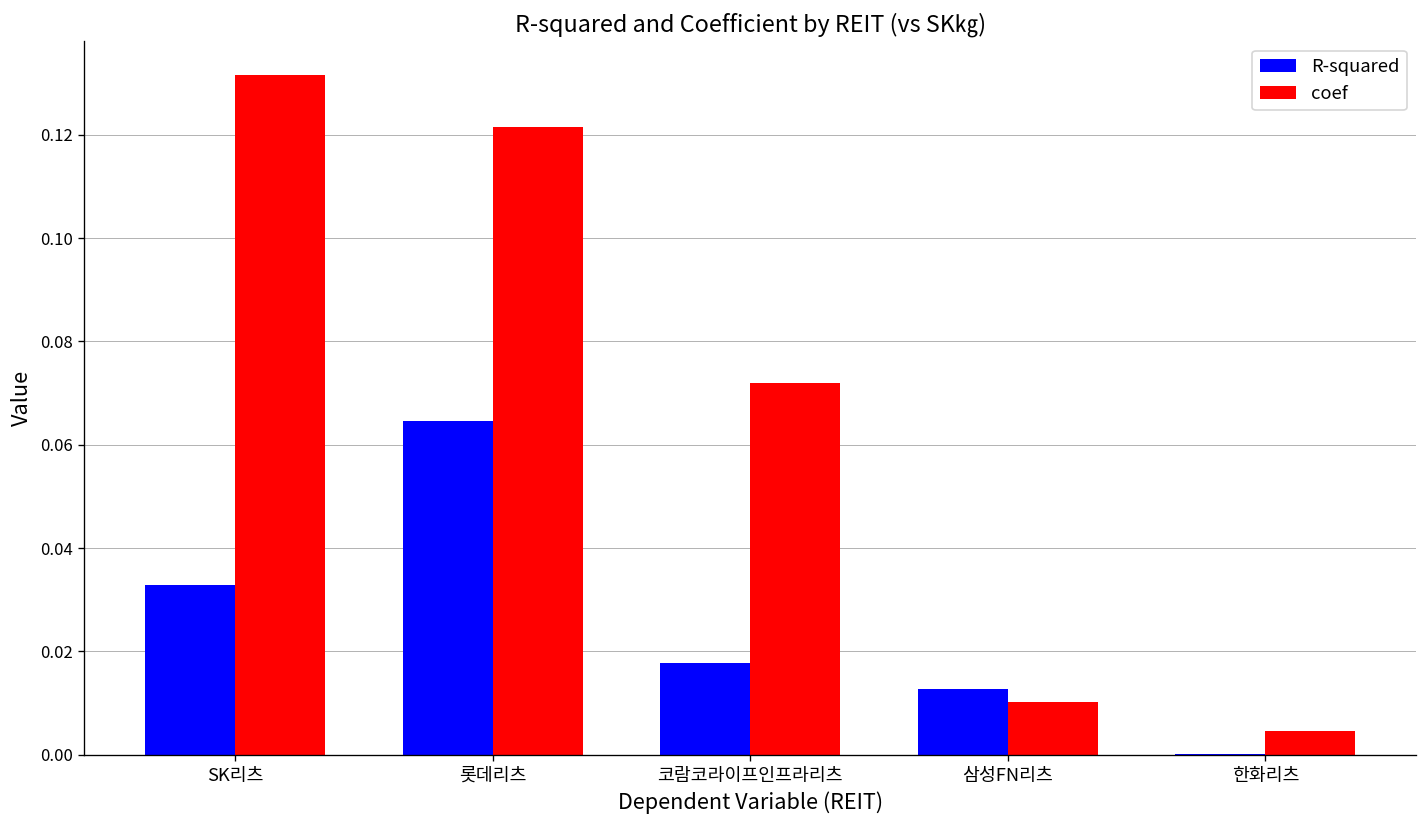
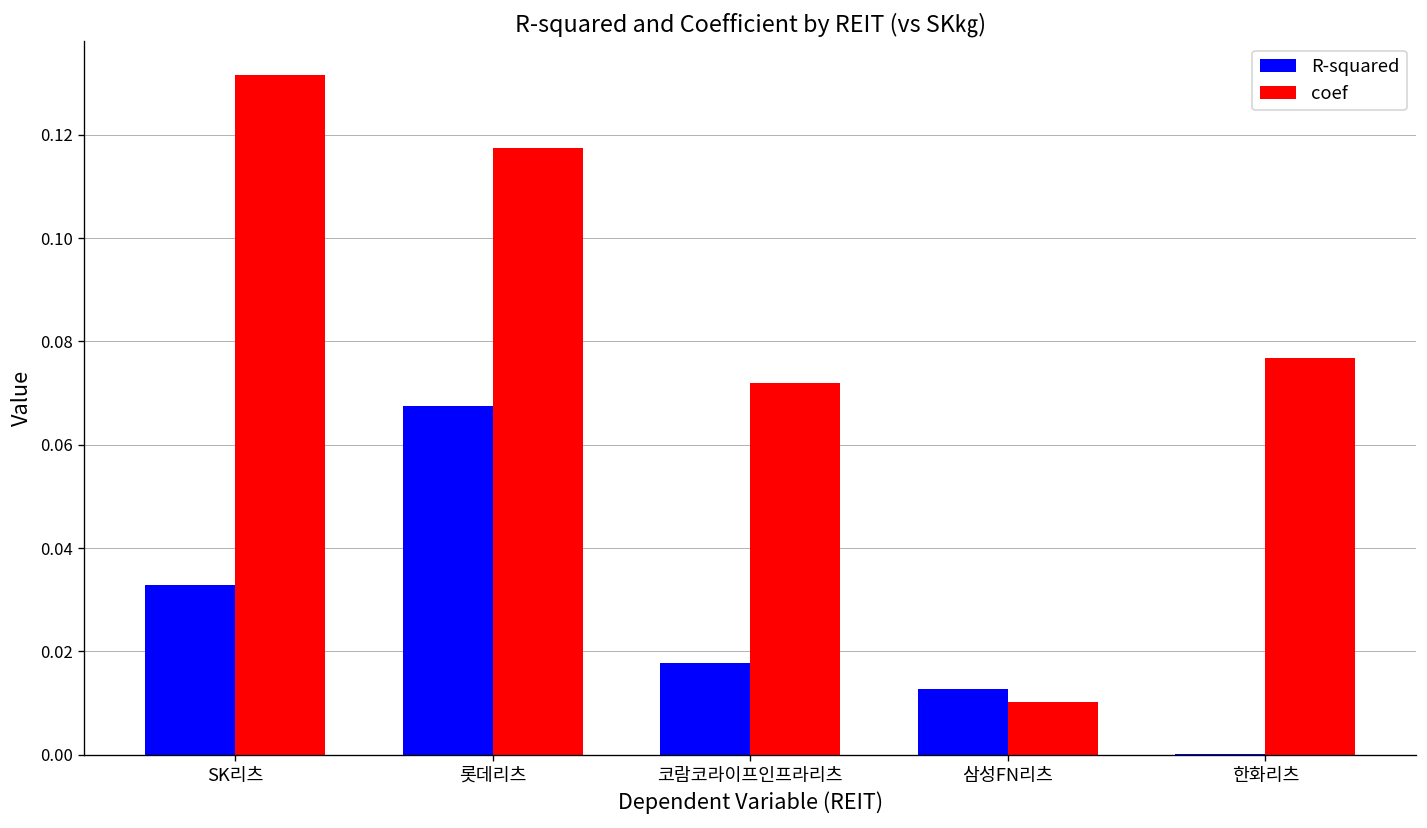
R-squared, 롯데리츠: 0.065 -> 0.068
coef, 롯데리츠: 0.122 -> 0.117
coef, 한화리츠: 0.005 -> 0.077
